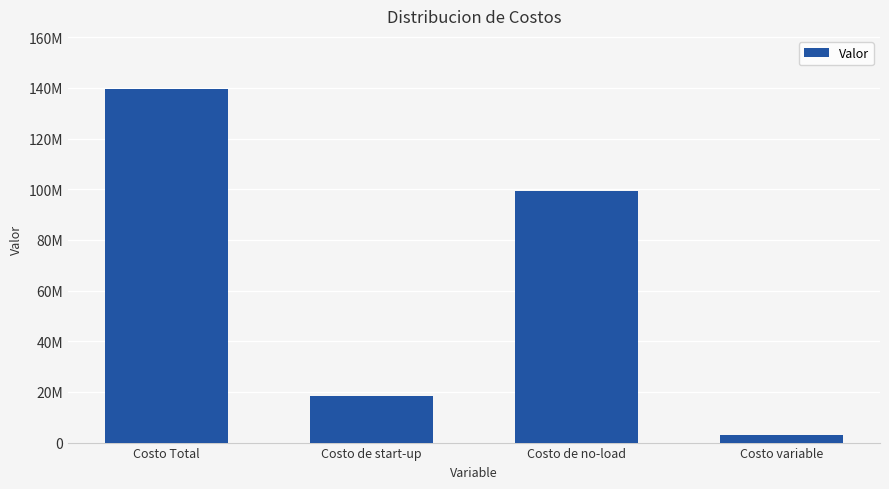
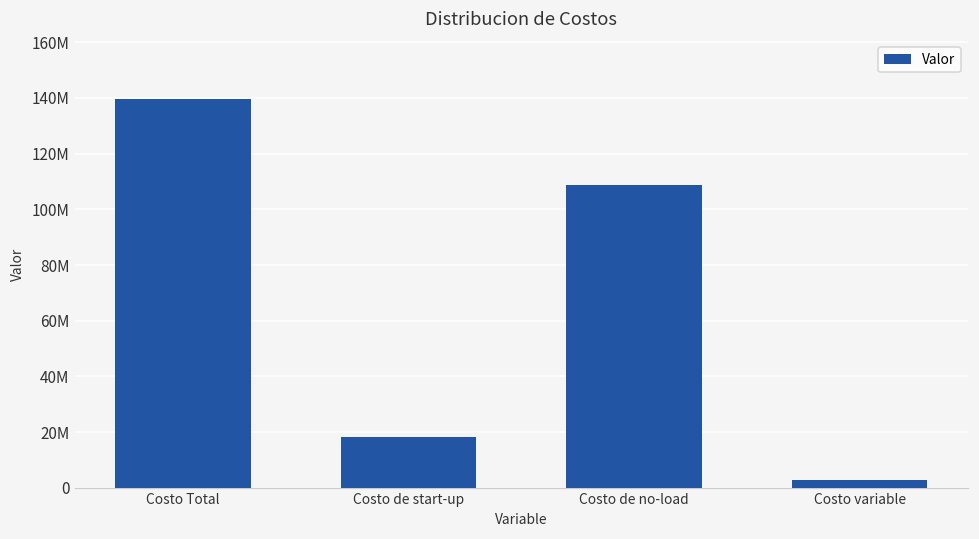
Costo de no-load: 100000000 -> 109000000
